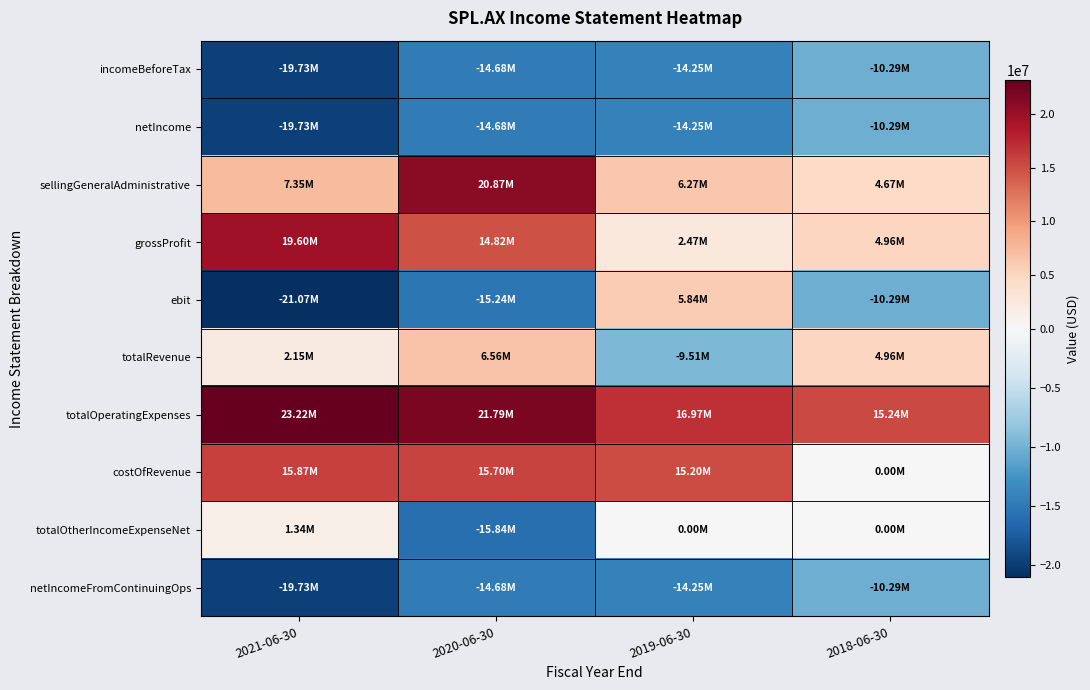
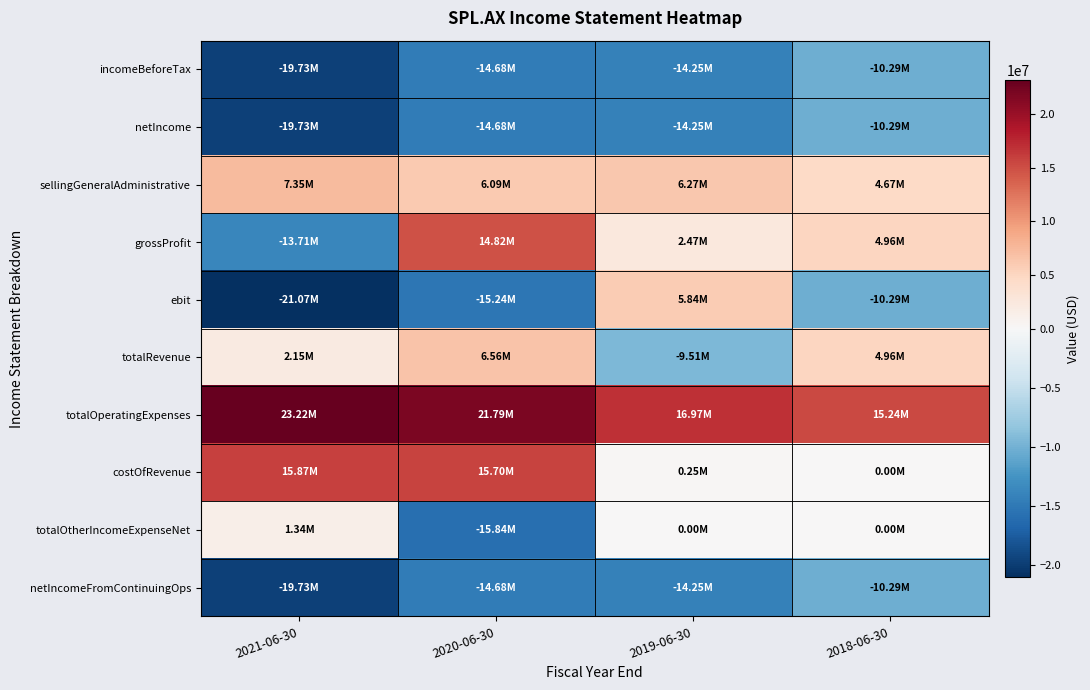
sellingGeneralAdministrative, 2020-06-30: 20.87M -> 6.09M
grossProfit, 2021-06-30: 19.60M -> -13.71M
costOfRevenue, 2019-06-30: 15.20M -> 0.25M
